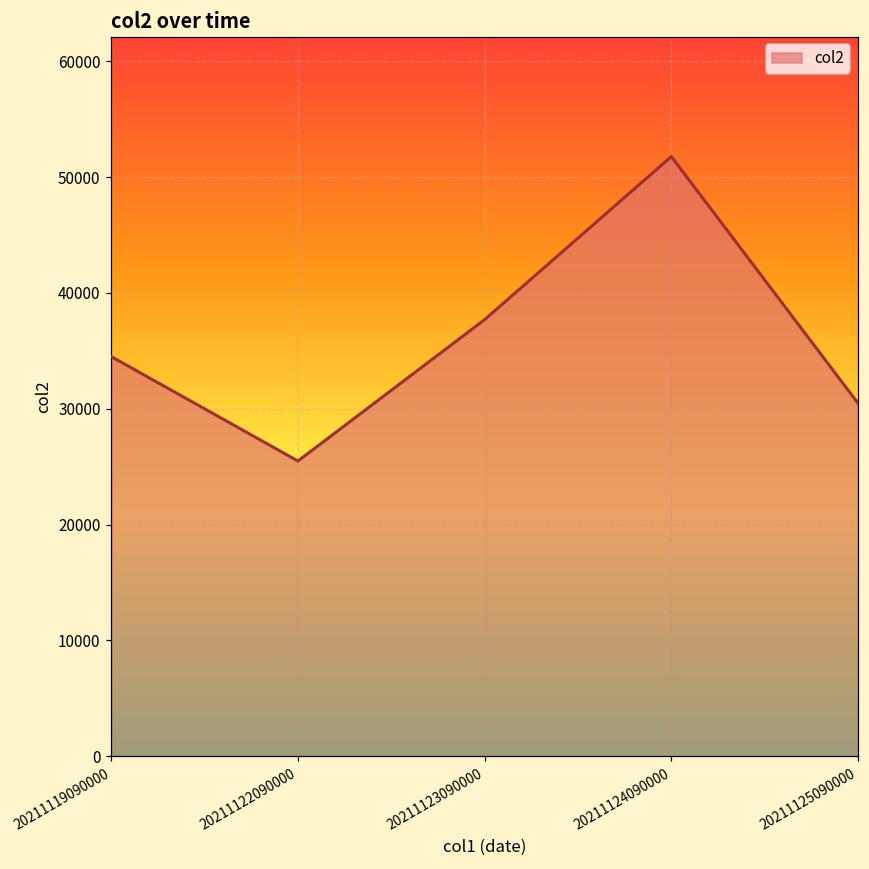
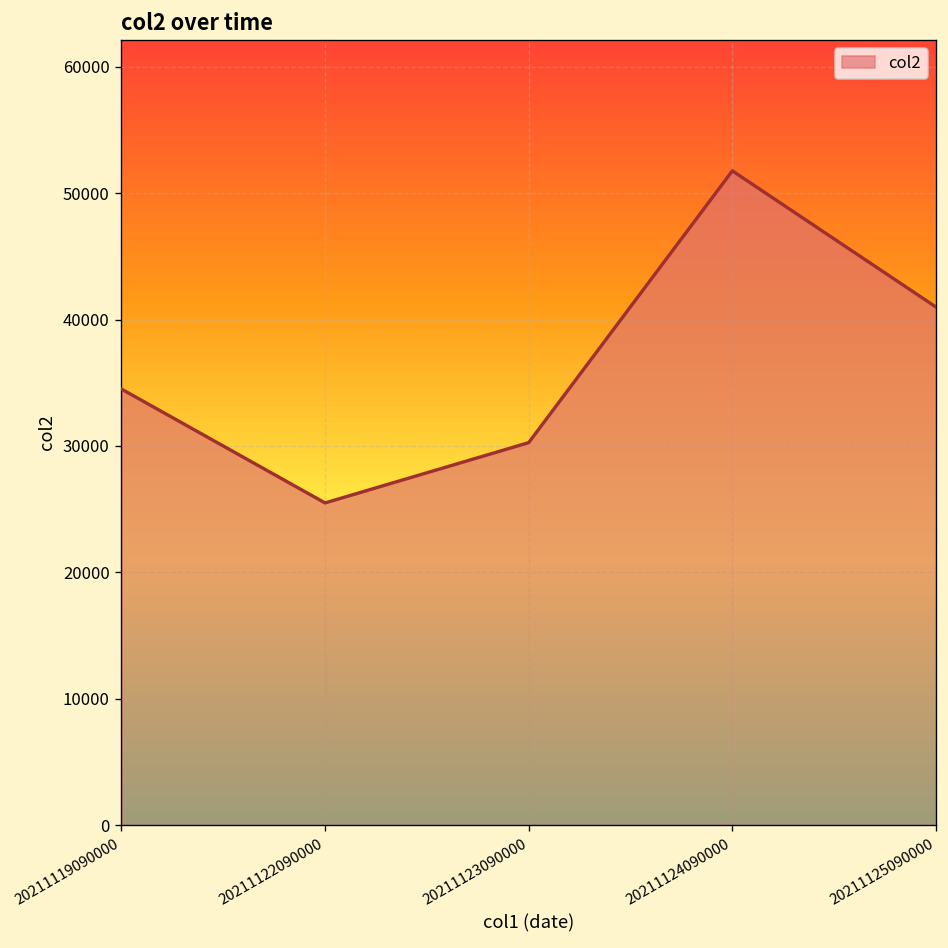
20211123090000: 37700 -> 30300
20211125090000: 30500 -> 41000
